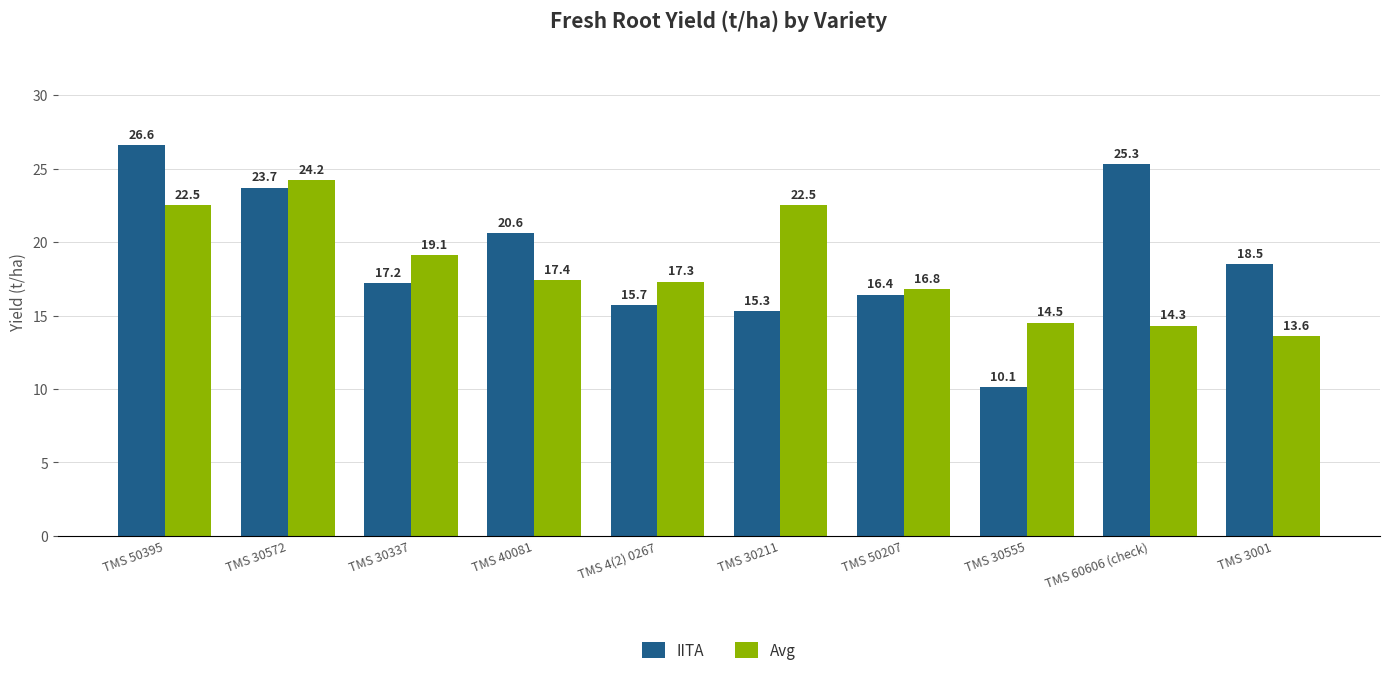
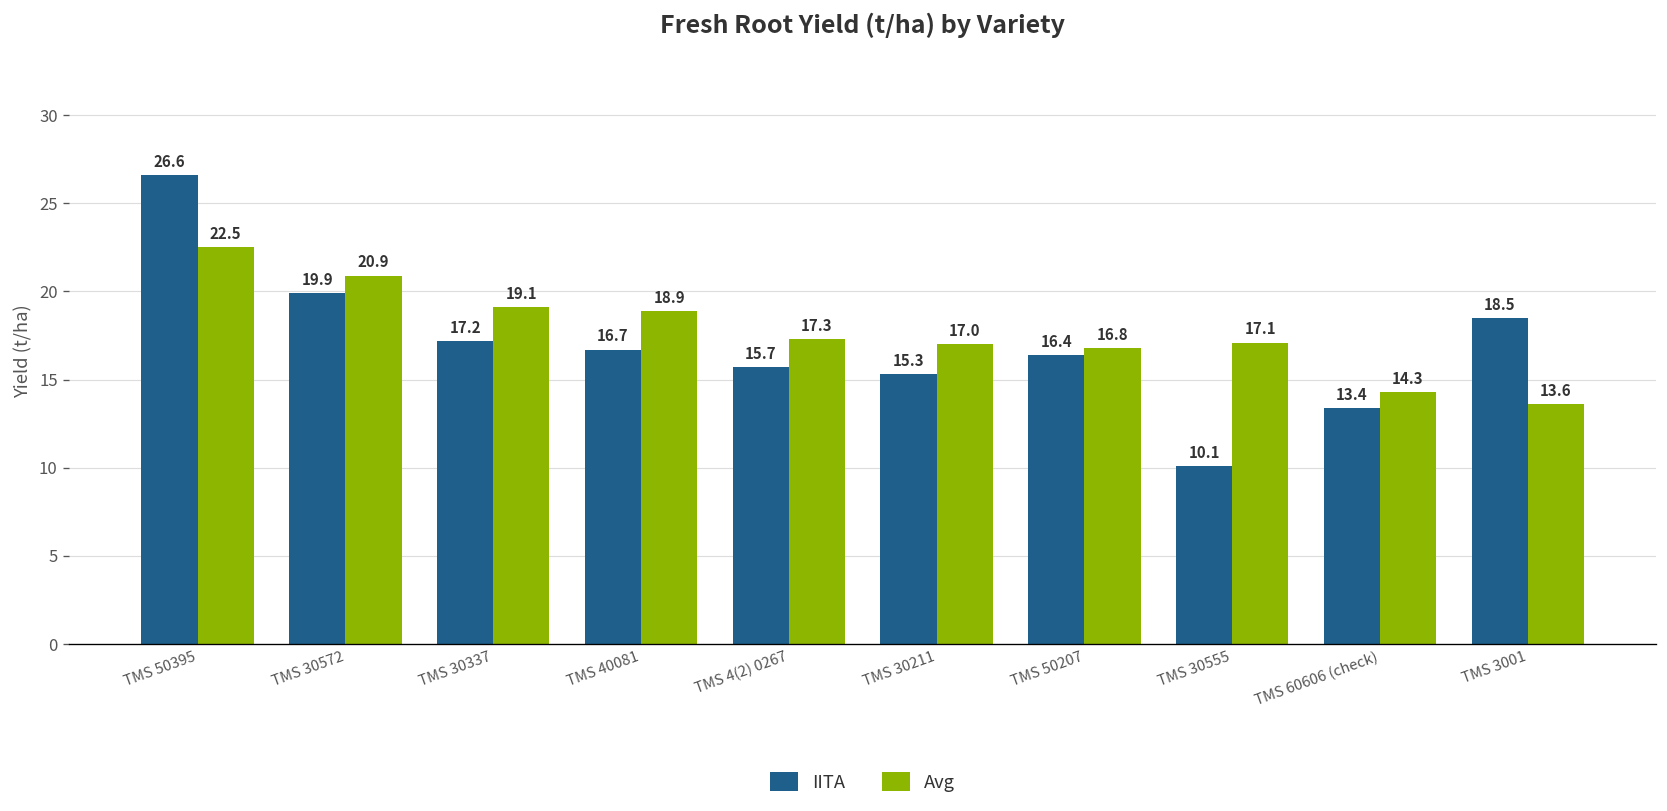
IITA, TMS 30572: 23.7 -> 19.9
Avg, TMS 30572: 24.2 -> 20.9
IITA, TMS 40081: 20.6 -> 16.7
Avg, TMS 40081: 17.4 -> 18.9
Avg, TMS 30211: 22.5 -> 17.0
Avg, TMS 30555: 14.5 -> 17.1
IITA, TMS 60606 (check): 25.3 -> 13.4
